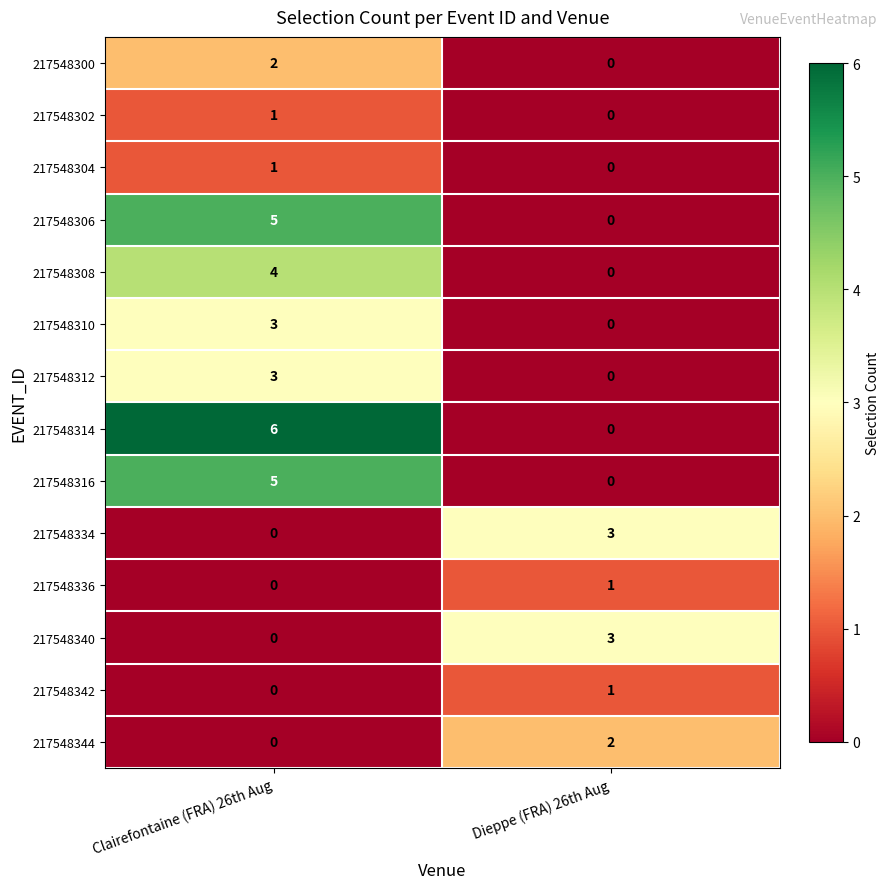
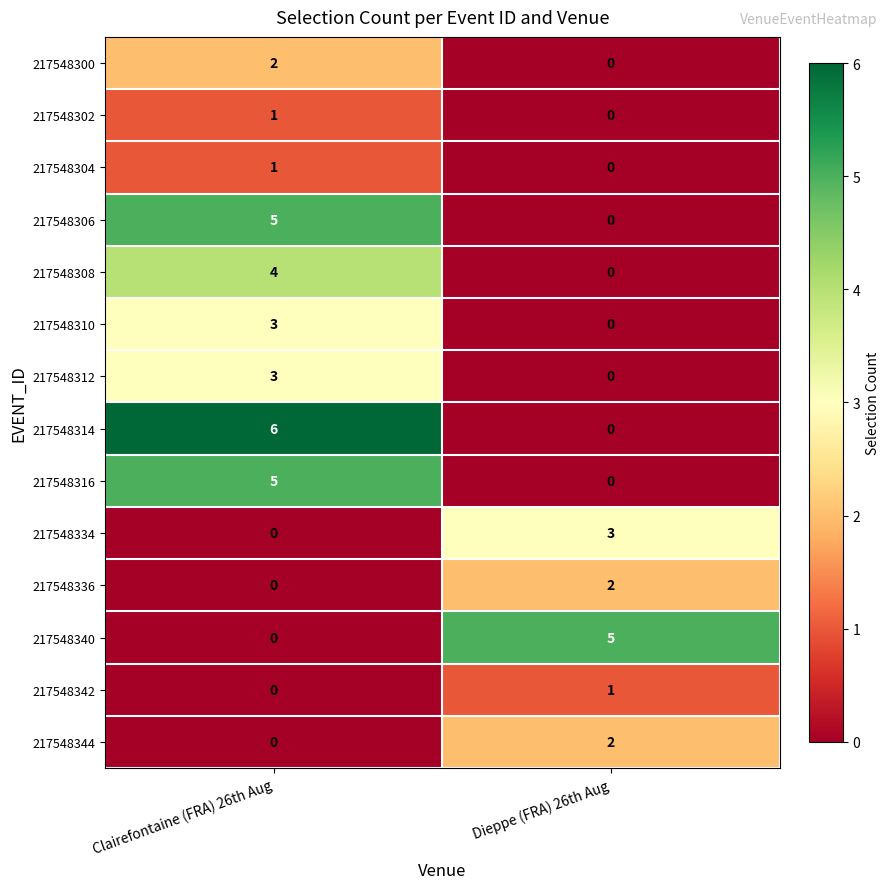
217548336, Dieppe (FRA) 26th Aug: 1 -> 2
217548340, Dieppe (FRA) 26th Aug: 3 -> 5
